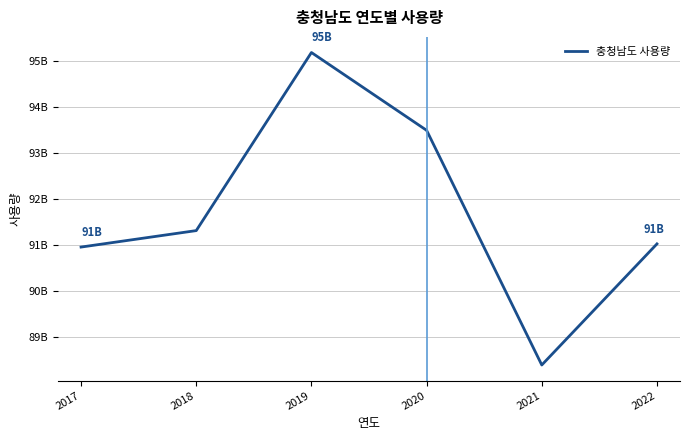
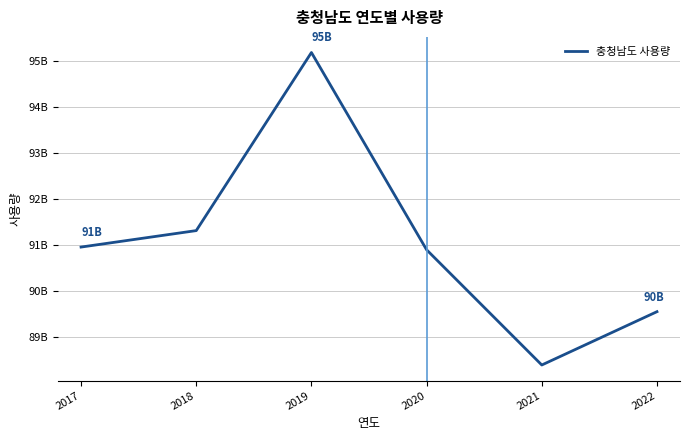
2020: 93500000000 -> 90900000000
2022: 91B -> 90B
